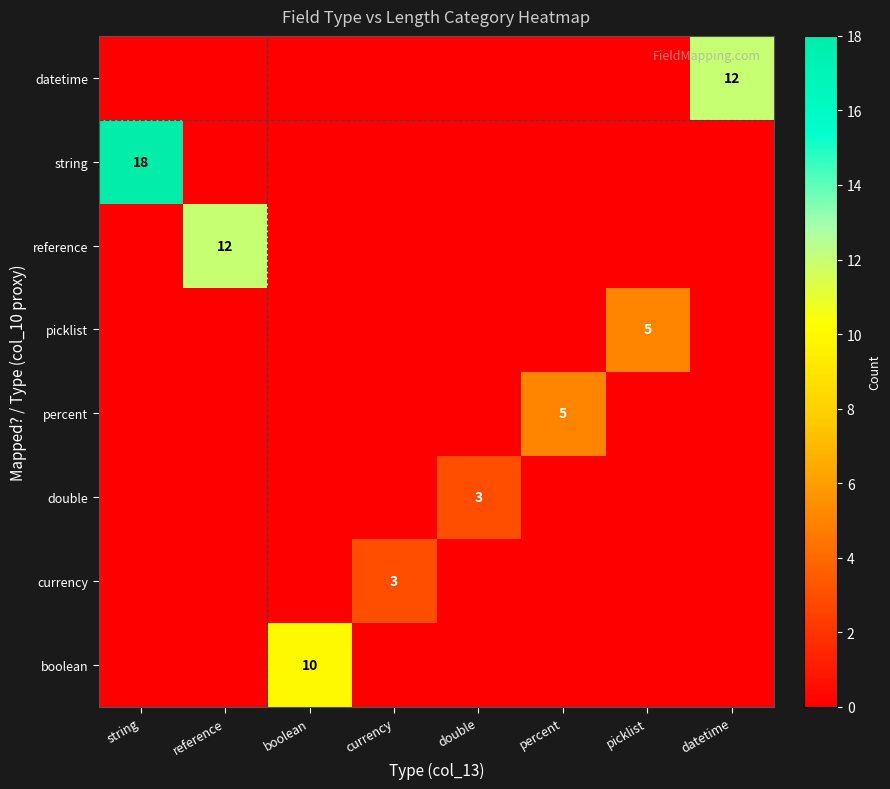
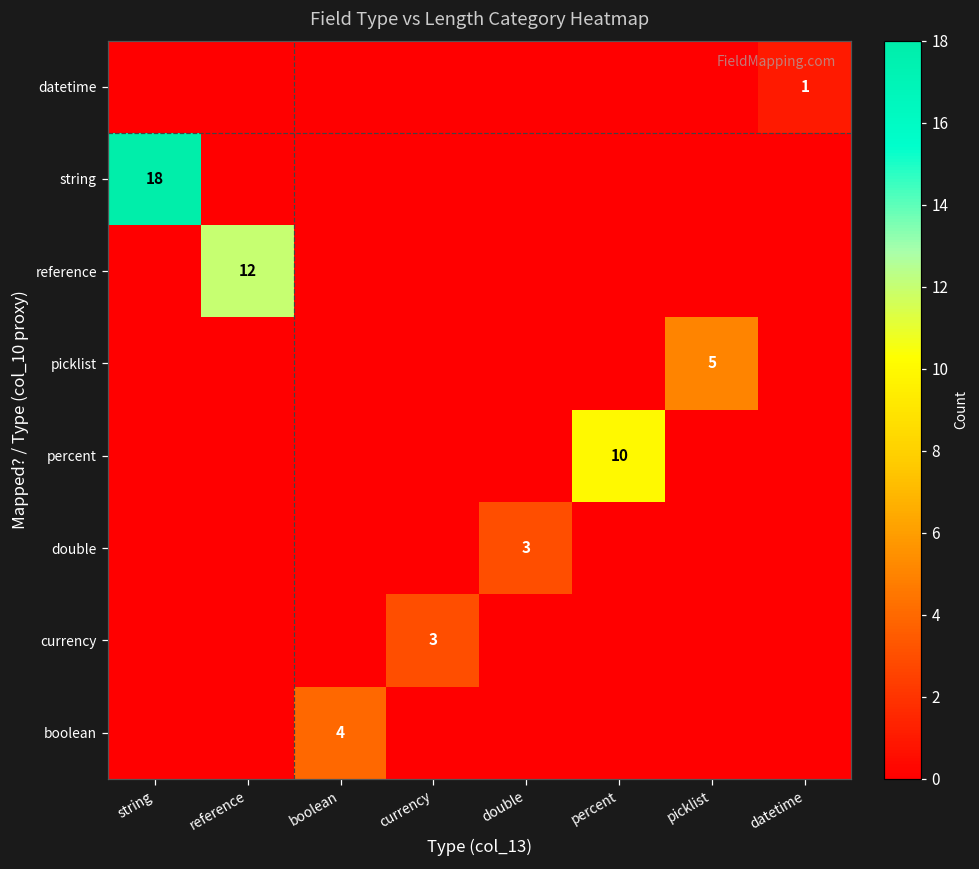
datetime, datetime: 12 -> 1
percent, percent: 5 -> 10
boolean, boolean: 10 -> 4
